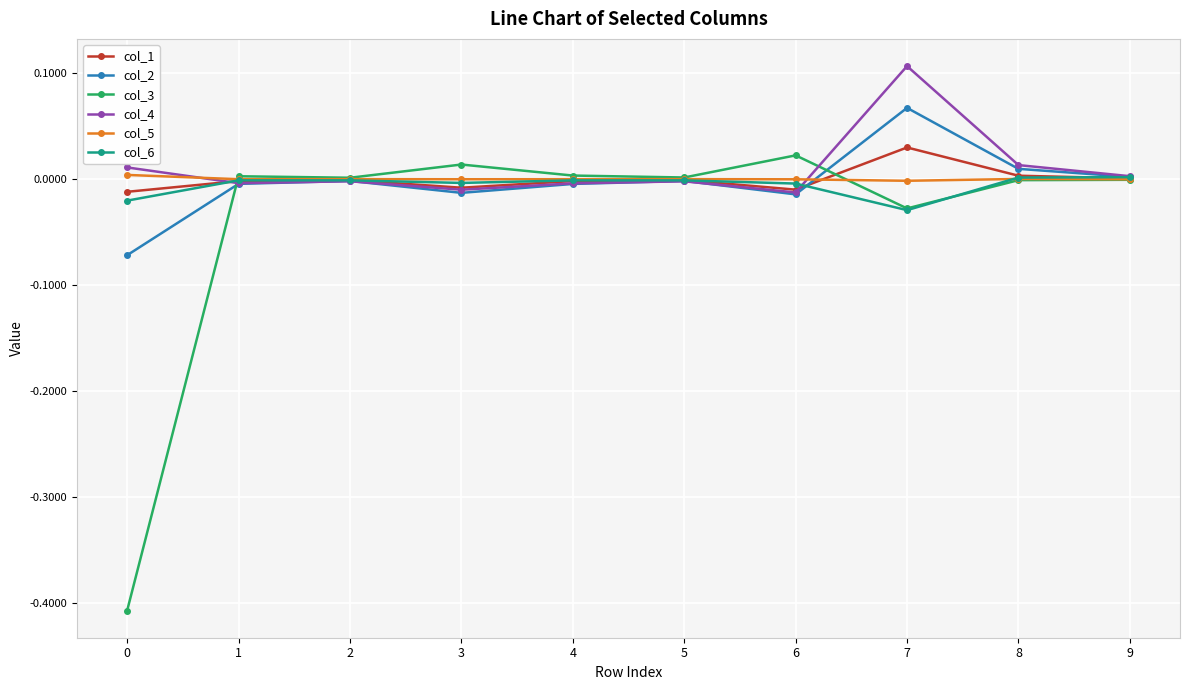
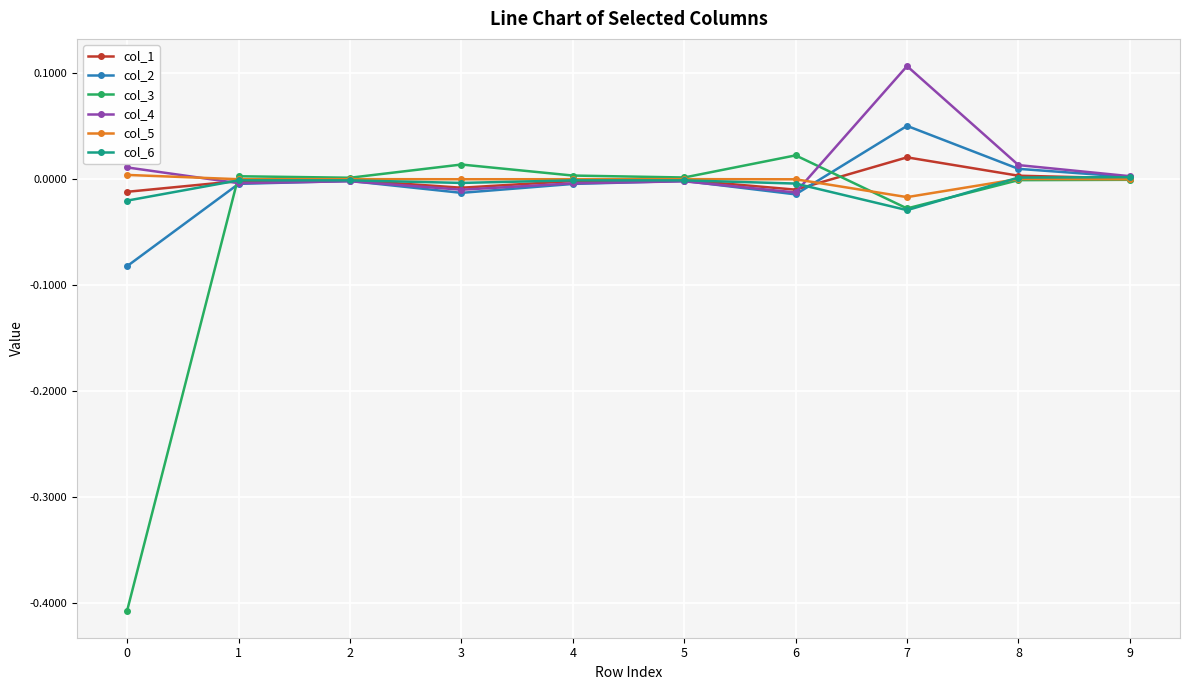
col_2, 0: -0.072 -> -0.082
col_1, 7: 0.030 -> 0.021
col_2, 7: 0.067 -> 0.050
col_5, 7: -0.001 -> -0.017
